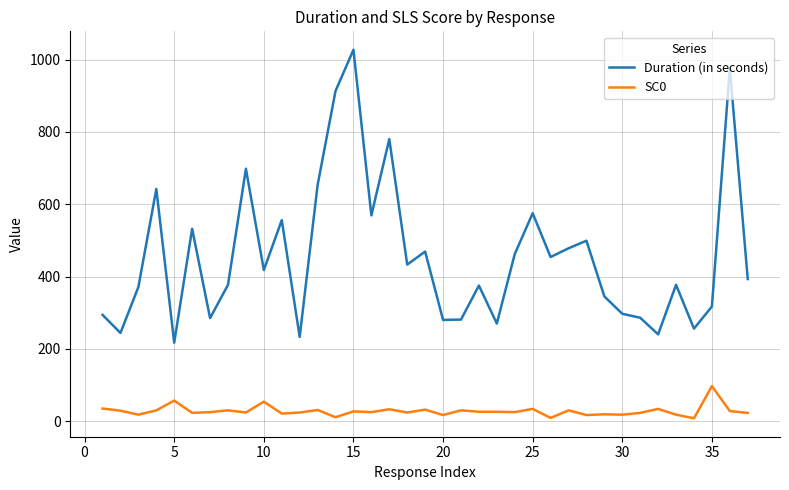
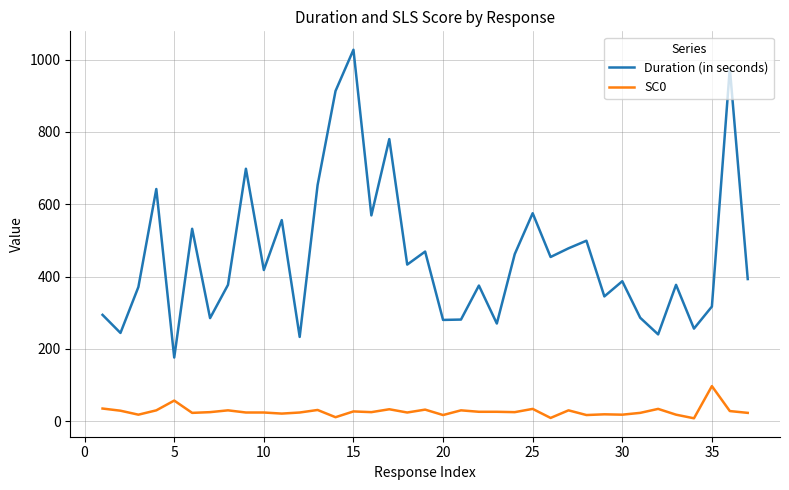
Duration (in seconds), 5: 220 -> 180
SC0, 10: 50 -> 20
Duration (in seconds), 30: 300 -> 390
